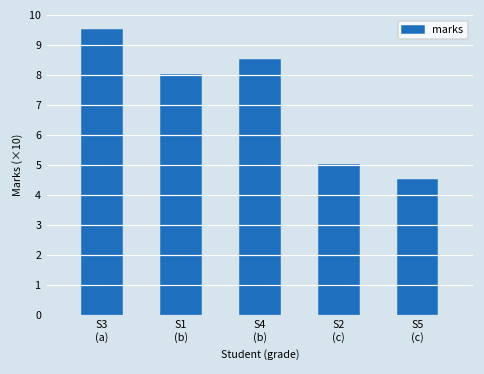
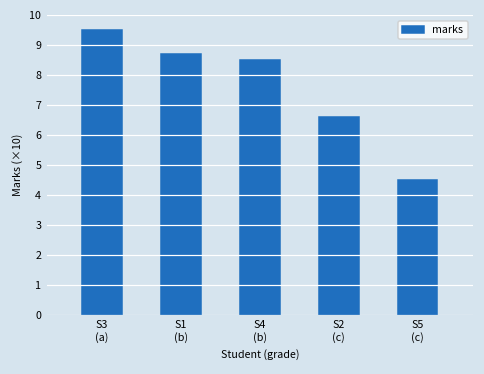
S1 (b): 8.0 -> 8.7
S2 (c): 5.0 -> 6.6
